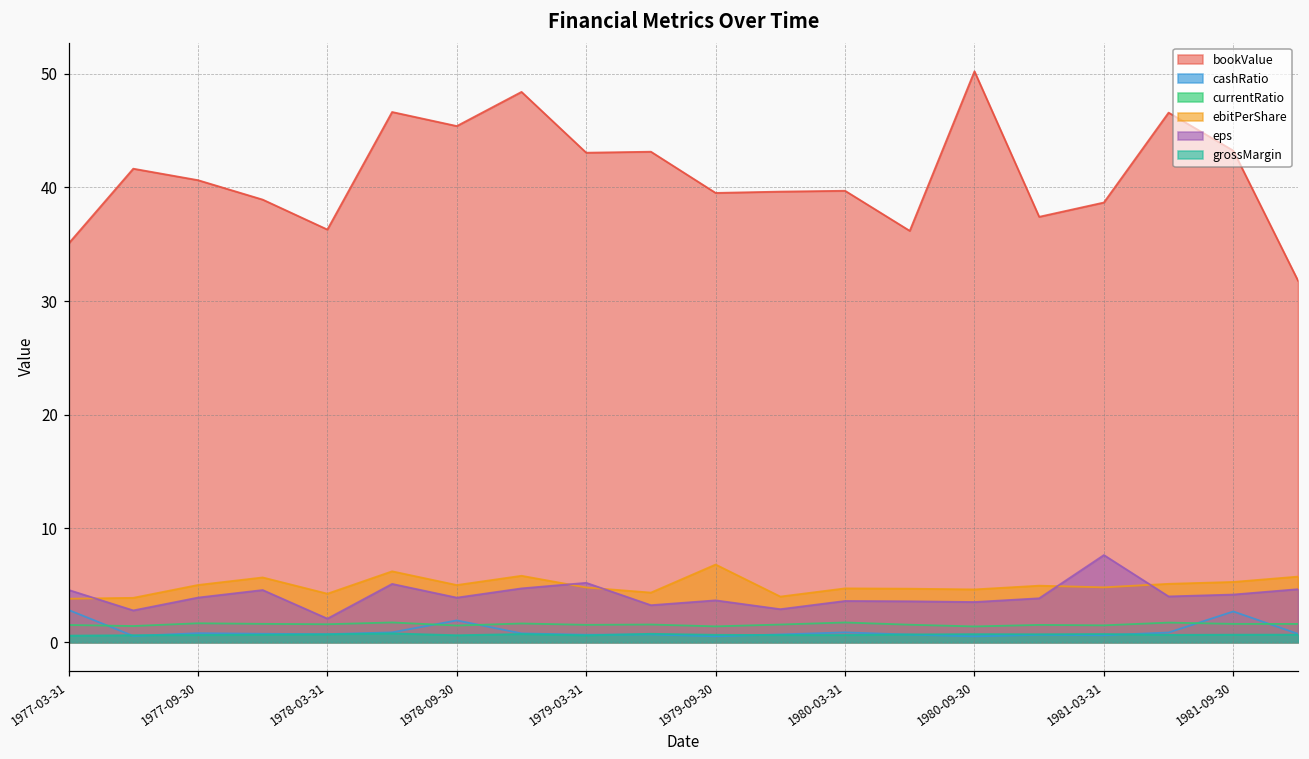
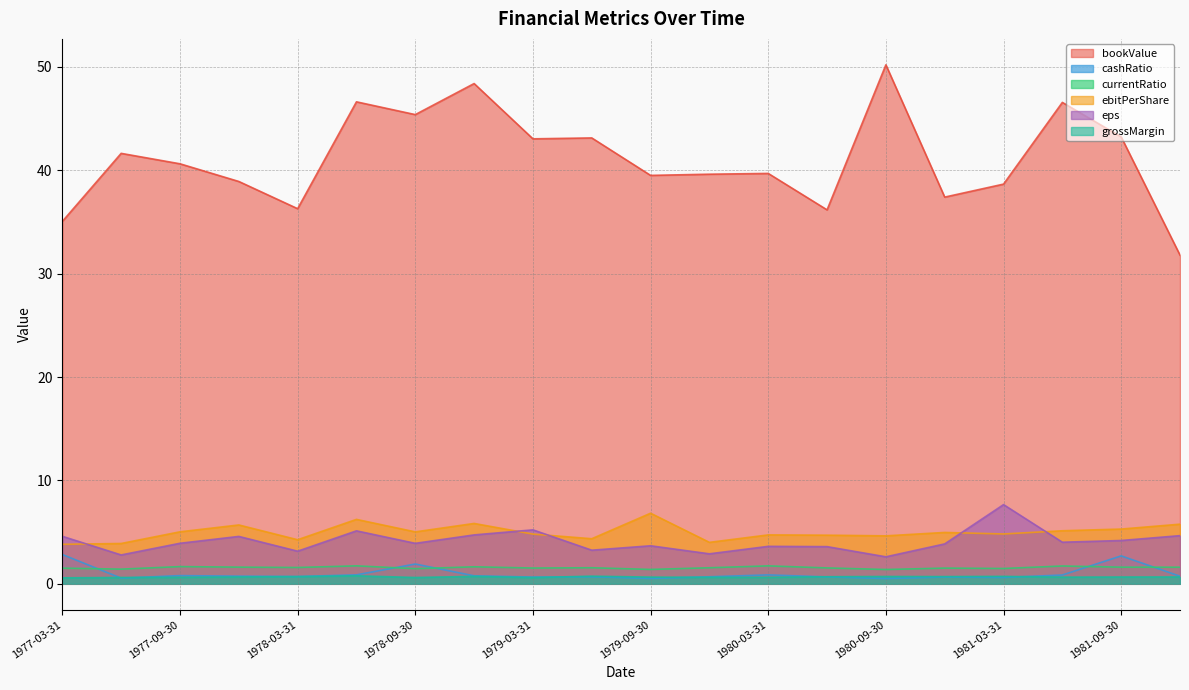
eps, 1978-03-31: 2.1 -> 3.2
eps, 1980-09-30: 3.5 -> 2.6
